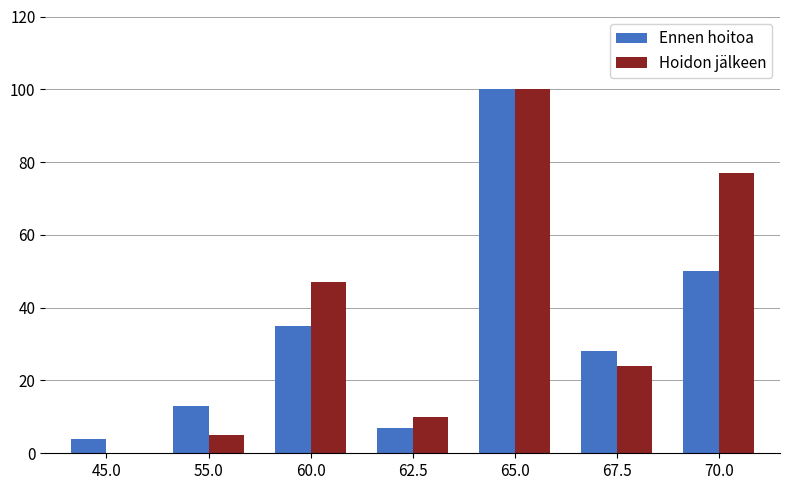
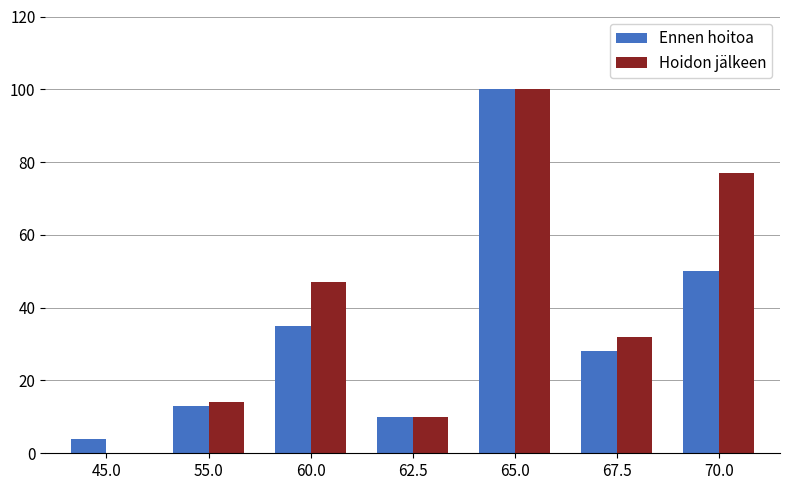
Hoidon jälkeen, 55.0: 5 -> 14
Ennen hoitoa, 62.5: 7 -> 10
Hoidon jälkeen, 67.5: 24 -> 32
